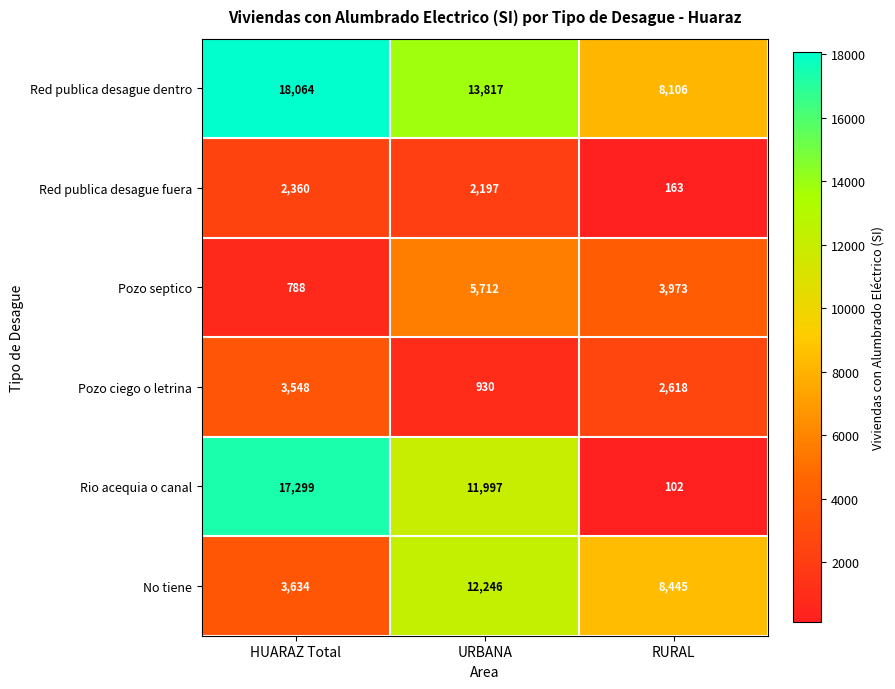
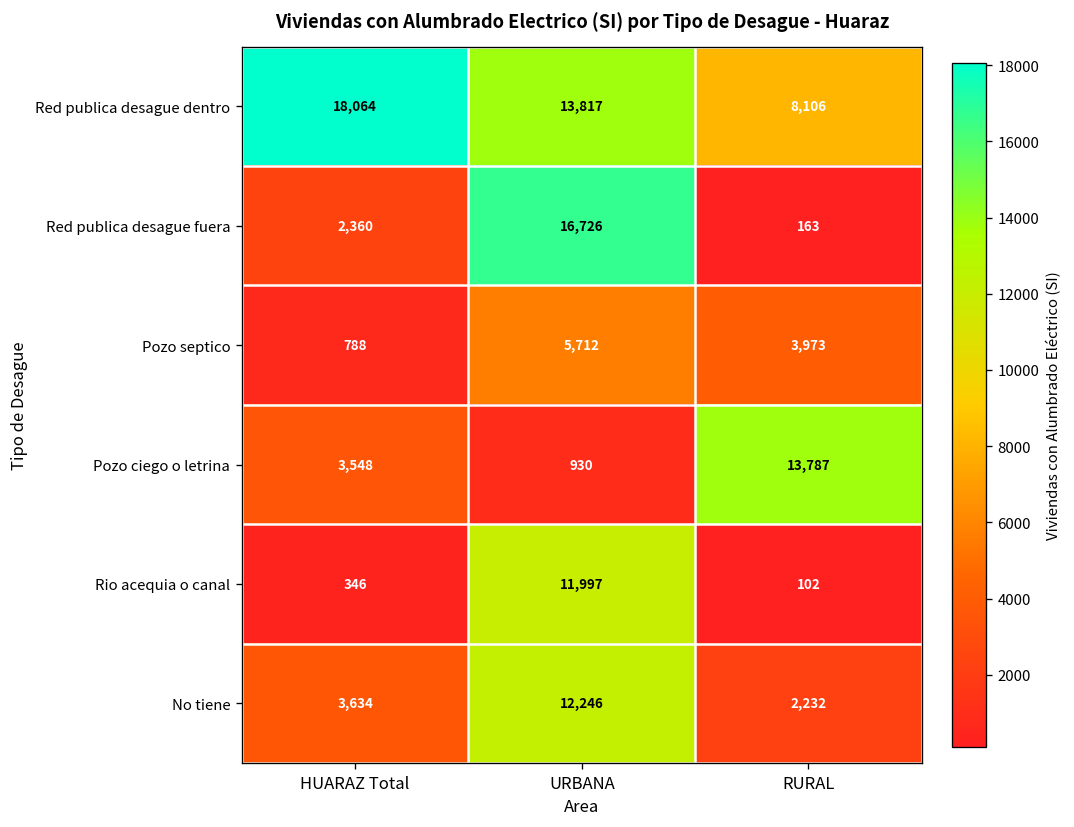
Red publica desague fuera, URBANA: 2,197 -> 16,726
Pozo ciego o letrina, RURAL: 2,618 -> 13,787
Rio acequia o canal, HUARAZ Total: 17,299 -> 346
No tiene, RURAL: 8,445 -> 2,232
